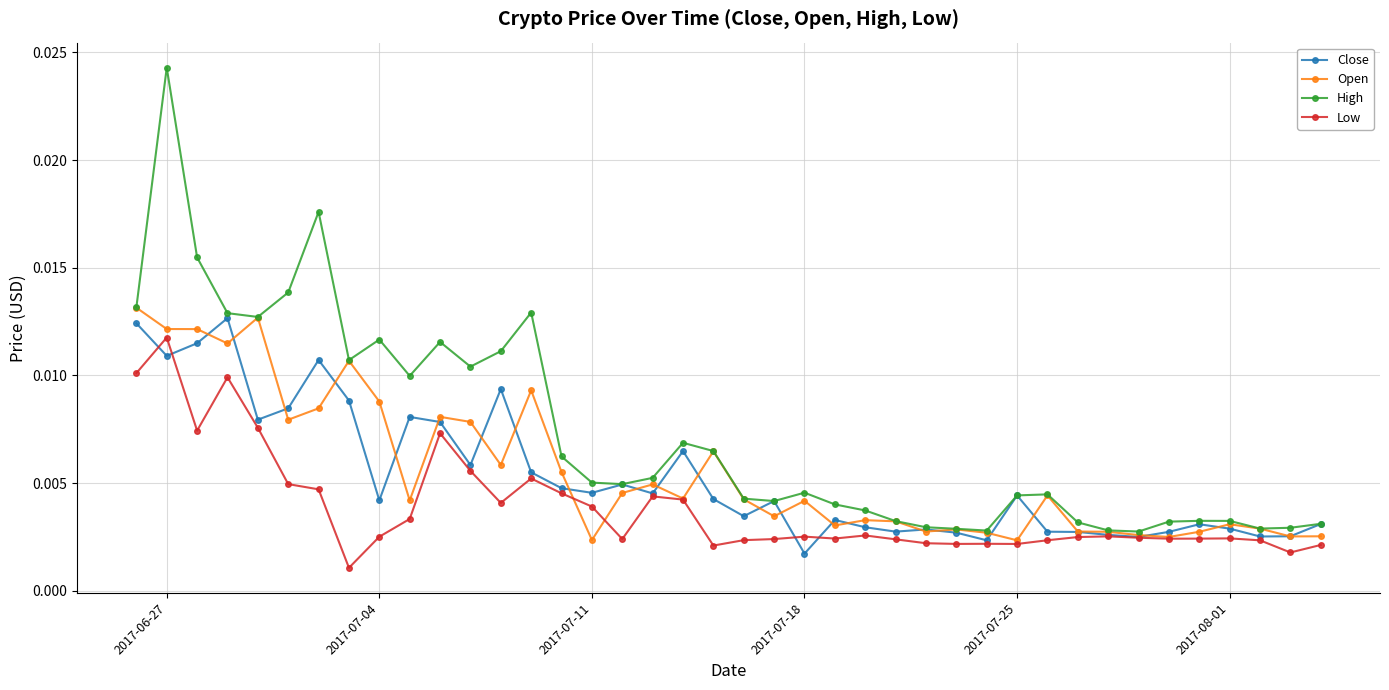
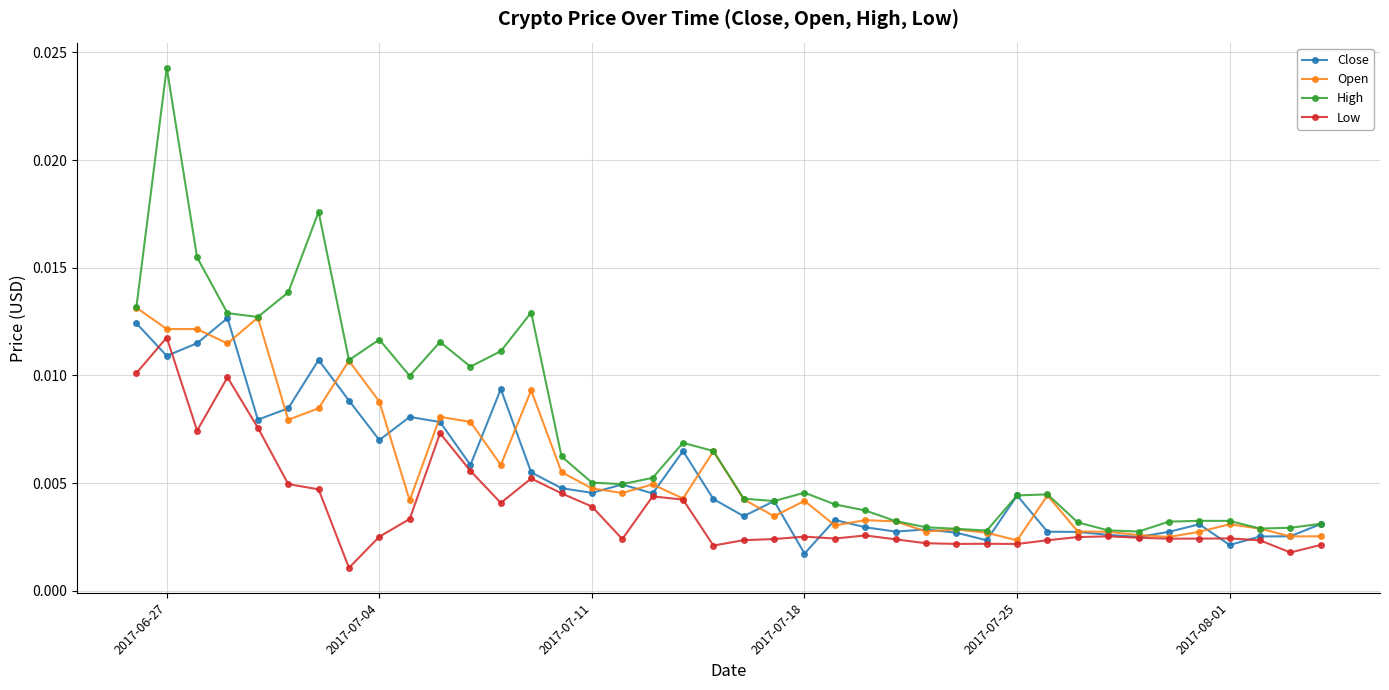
Close, 2017-07-04: 0.0042 -> 0.0070
Open, 2017-07-11: 0.0024 -> 0.0048
Close, 2017-08-01: 0.0029 -> 0.0021
